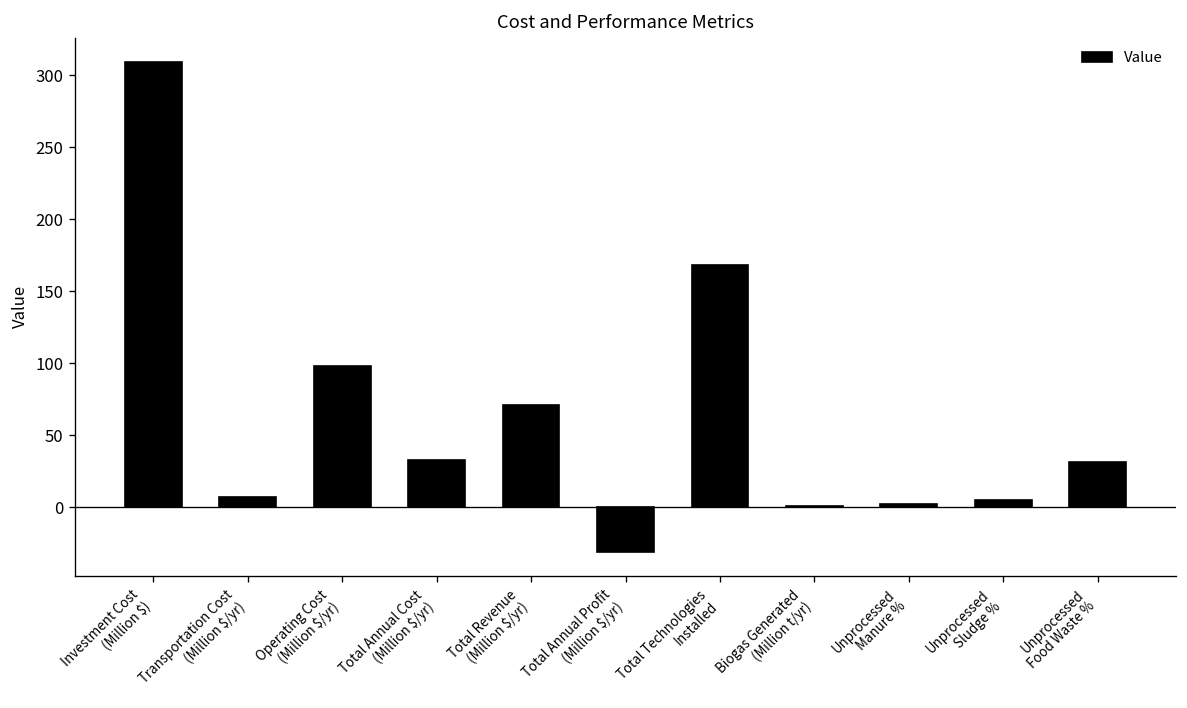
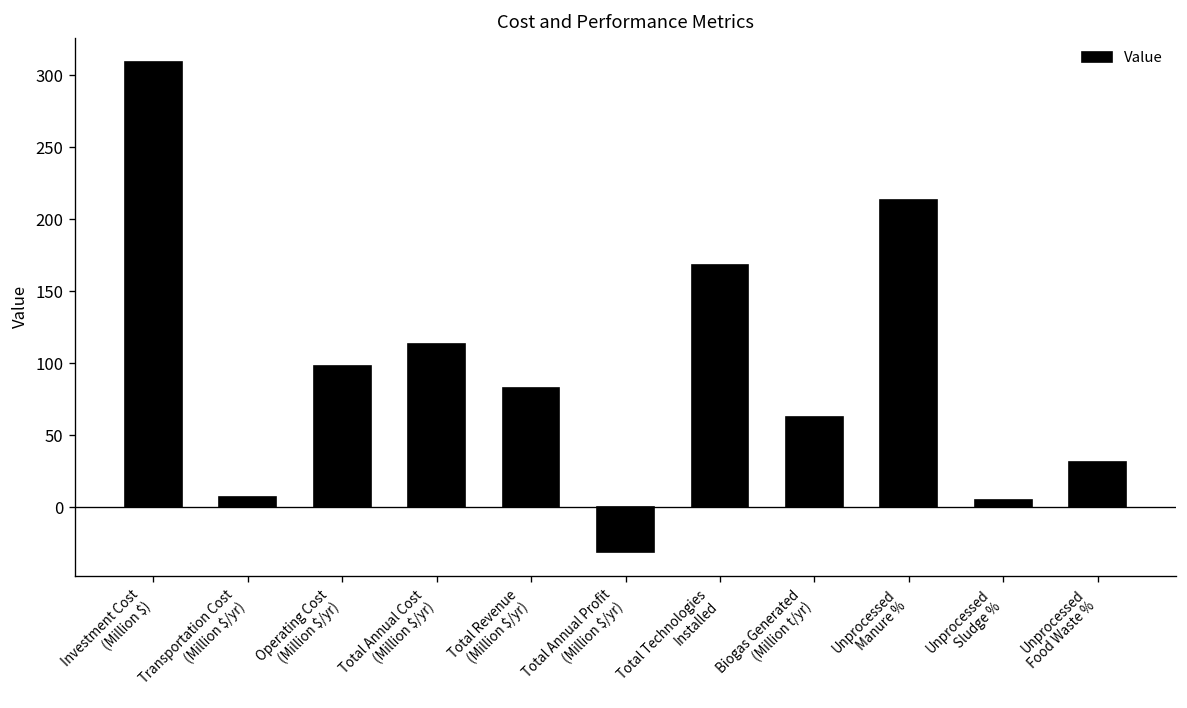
Total Annual Cost (Million $/yr): 33 -> 113
Total Revenue (Million $/yr): 71 -> 83
Biogas Generated (Million t/yr): 1 -> 62
Unprocessed Manure %: 2 -> 213
